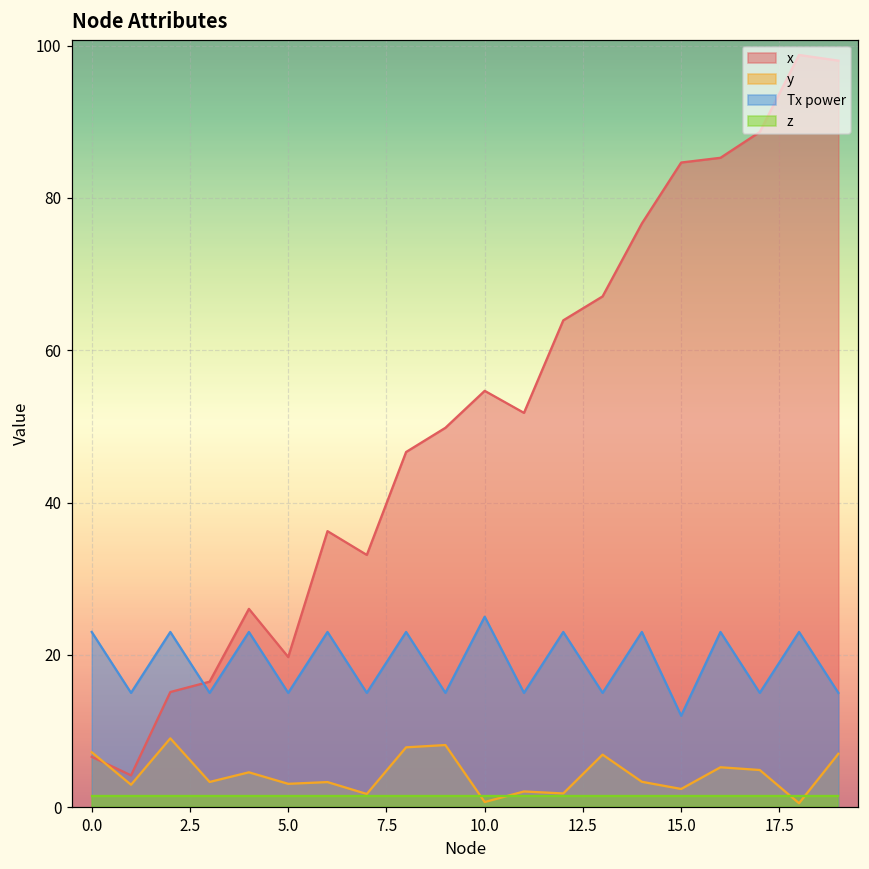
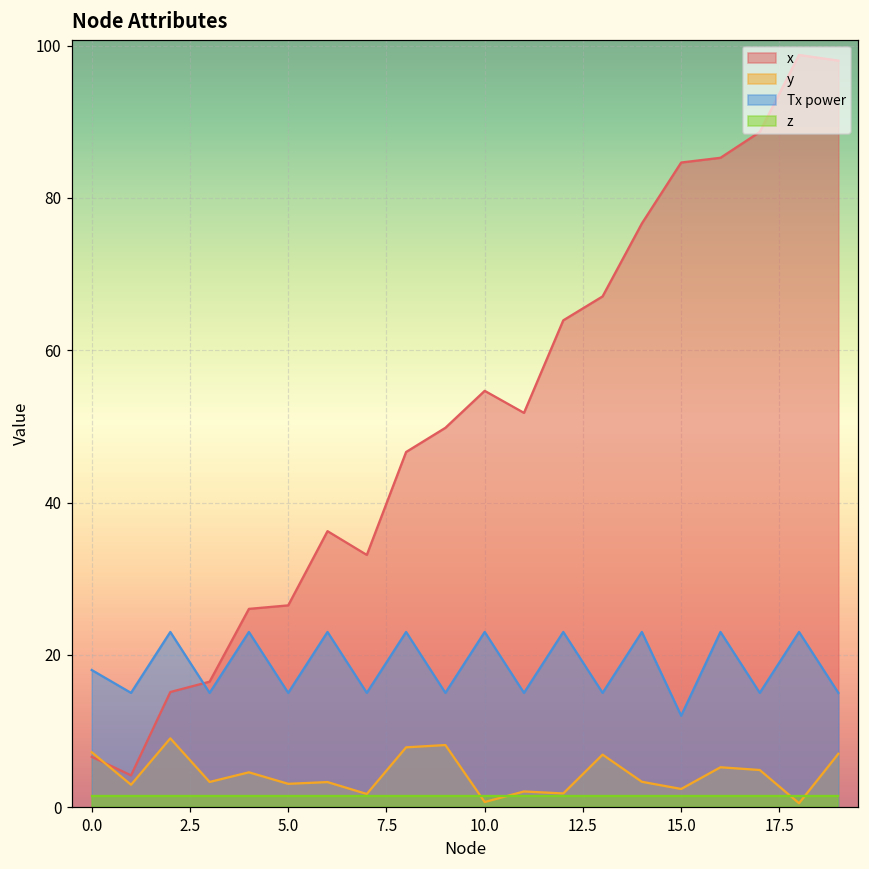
Tx power, 0.0: 23 -> 18
x, 5.0: 20 -> 26
Tx power, 10.0: 25 -> 23
